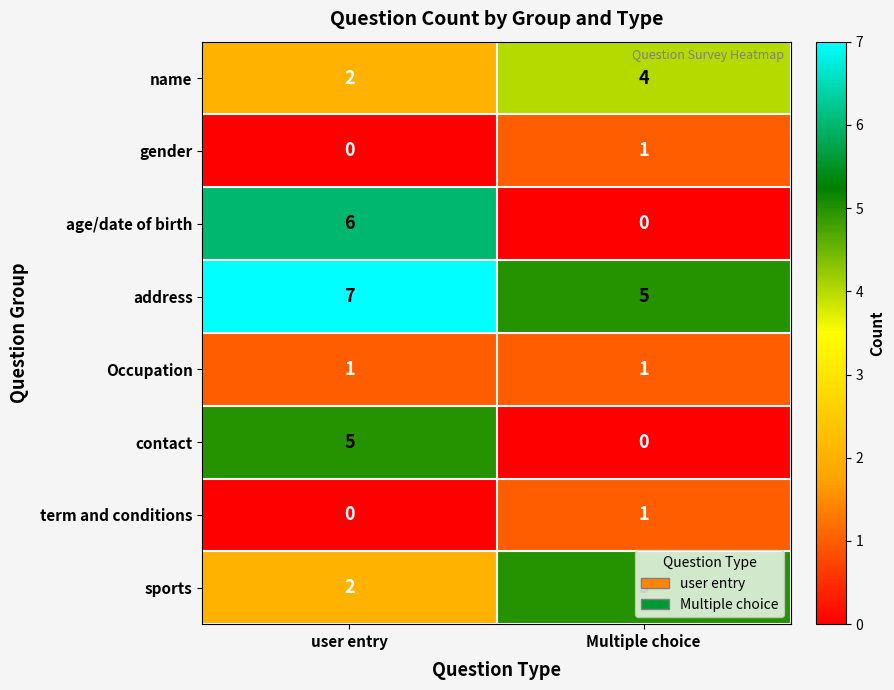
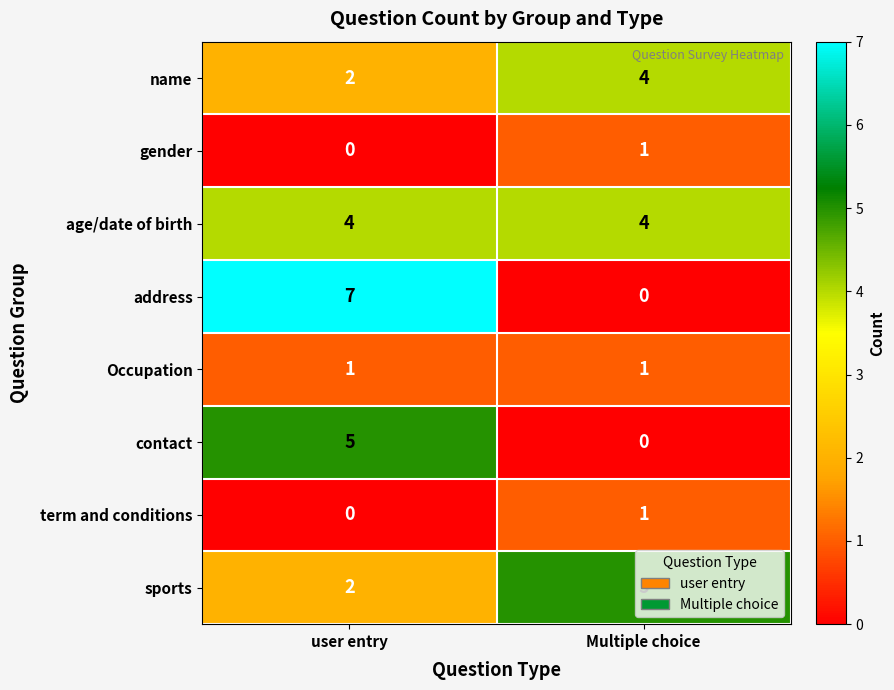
age/date of birth, user entry: 6 -> 4
age/date of birth, Multiple choice: 0 -> 4
address, Multiple choice: 5 -> 0
